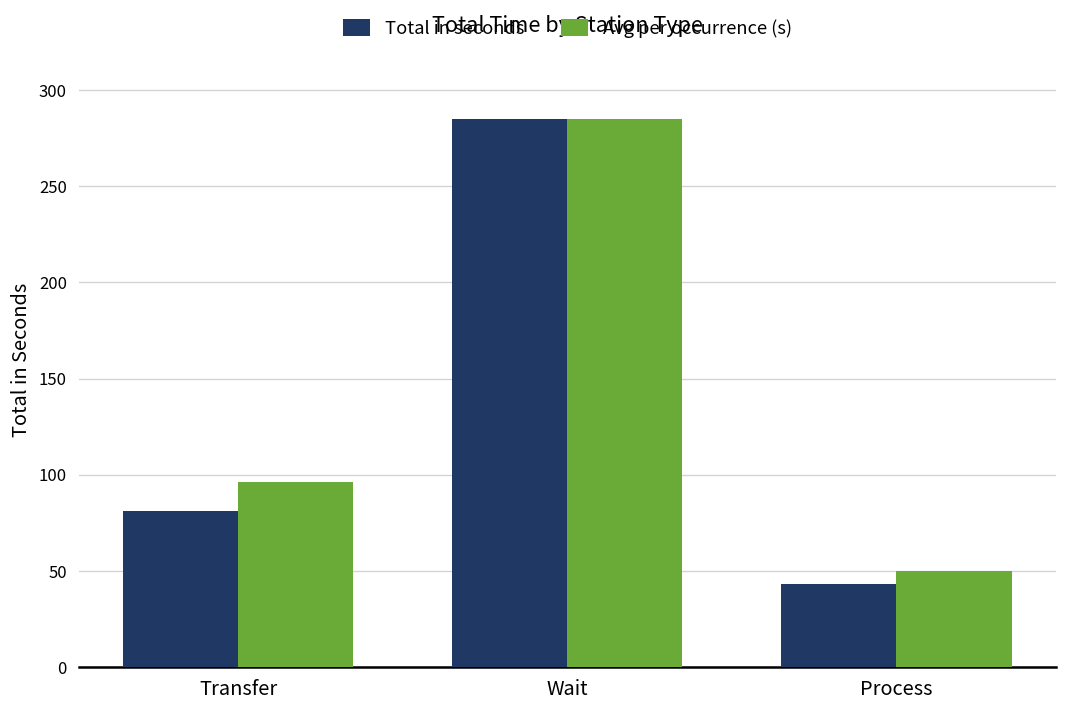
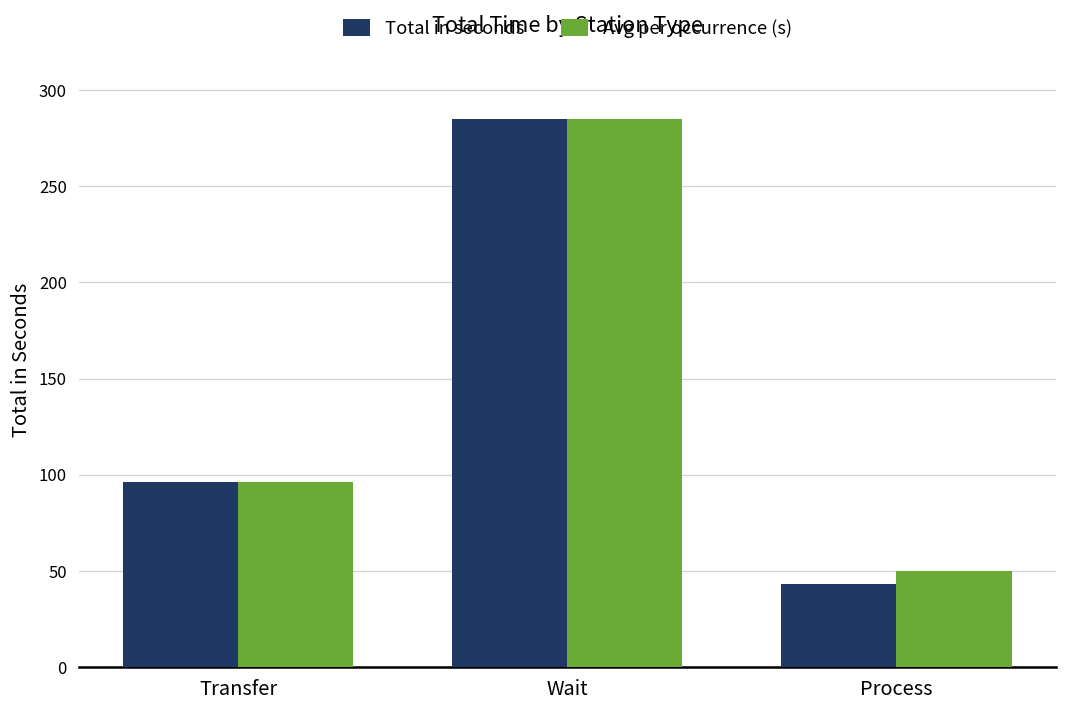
Total in seconds, Transfer: 81 -> 96
